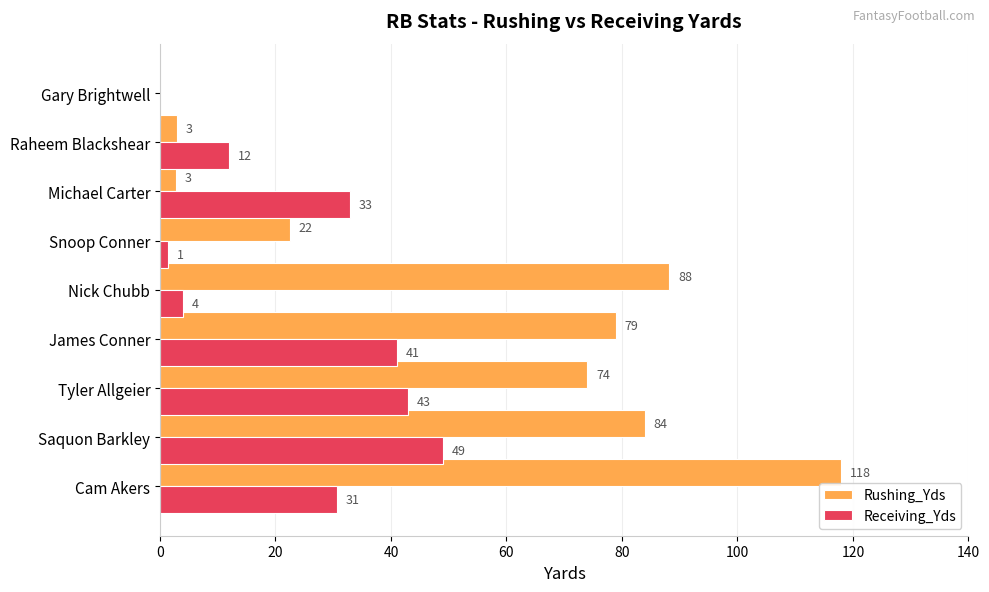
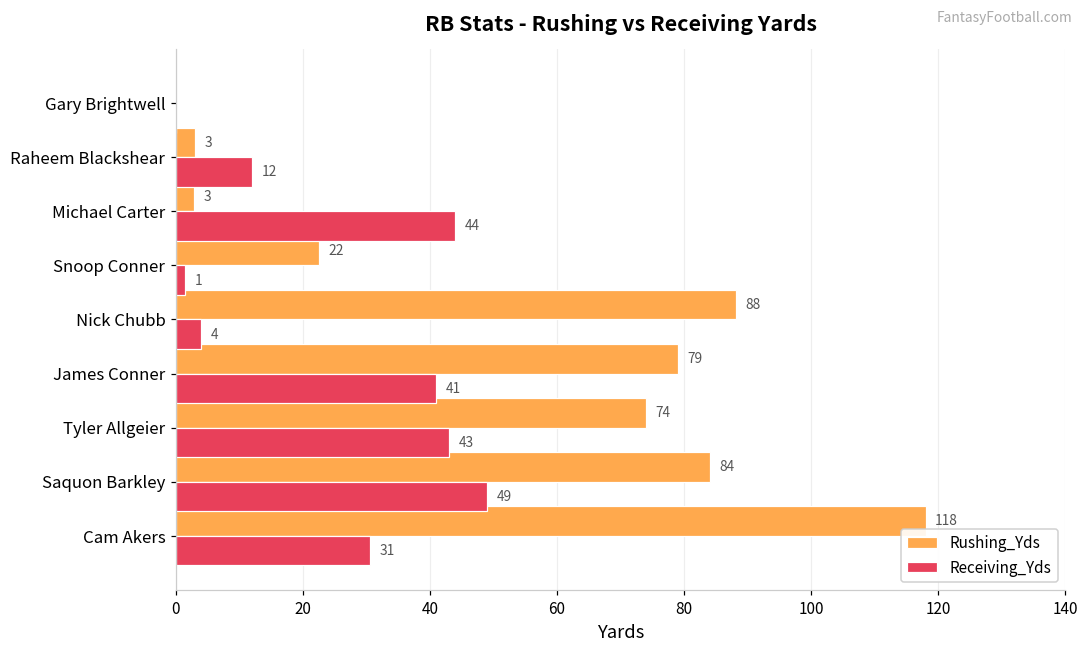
Receiving_Yds, Michael Carter: 33 -> 44
